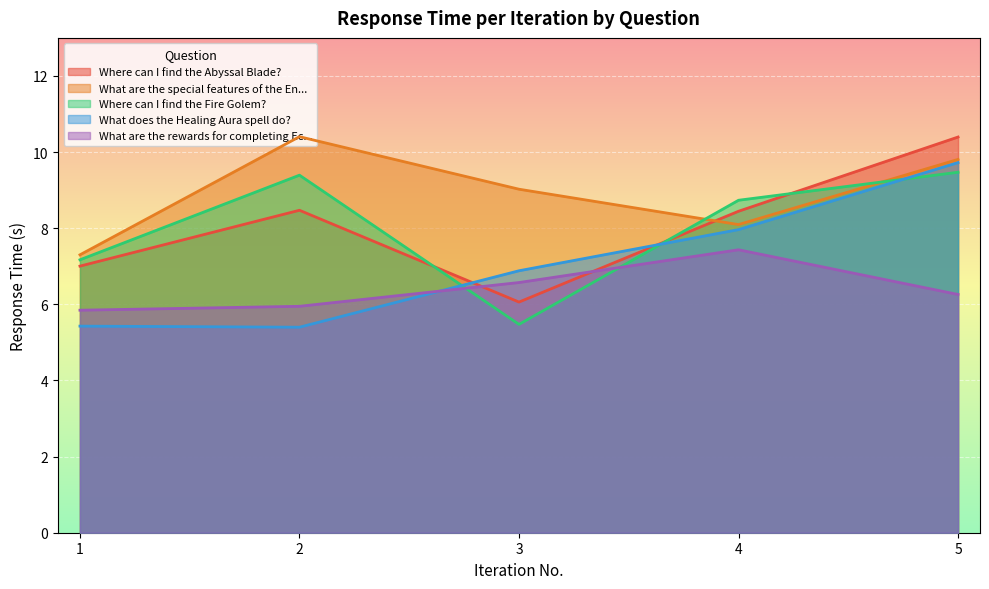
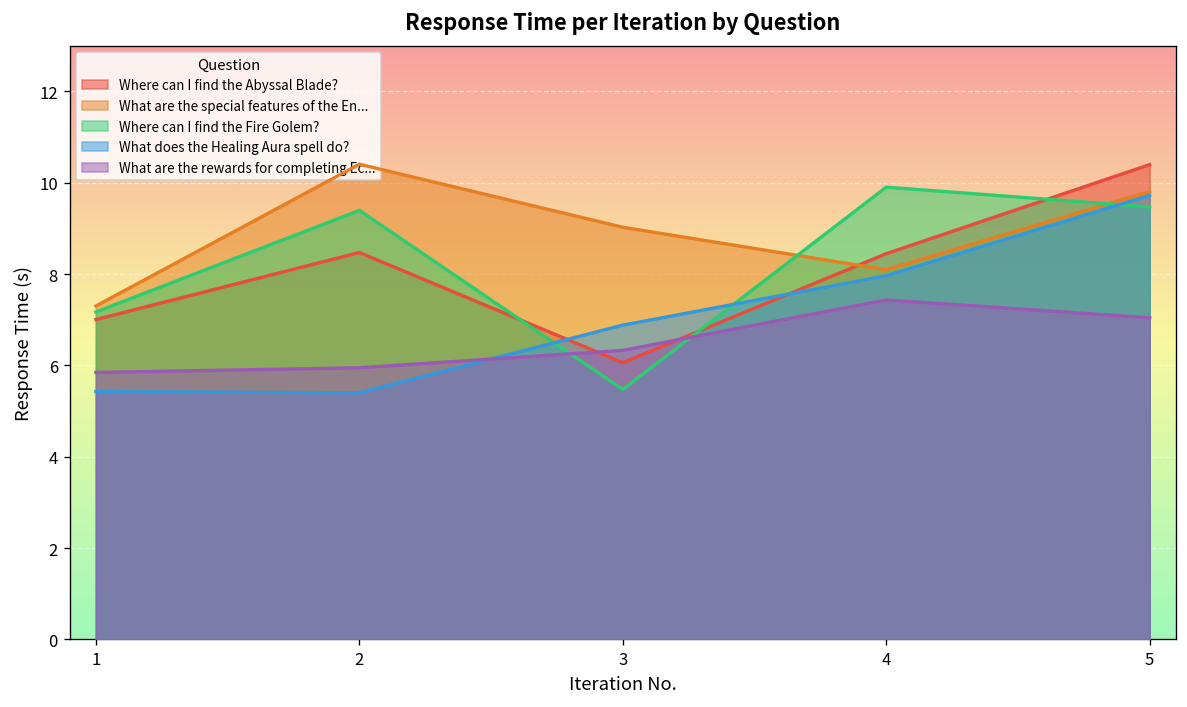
What are the rewards for completing Ec..., 3: 6.6 -> 6.3
Where can I find the Fire Golem?, 4: 8.7 -> 9.9
What are the rewards for completing Ec..., 5: 6.3 -> 7.0
